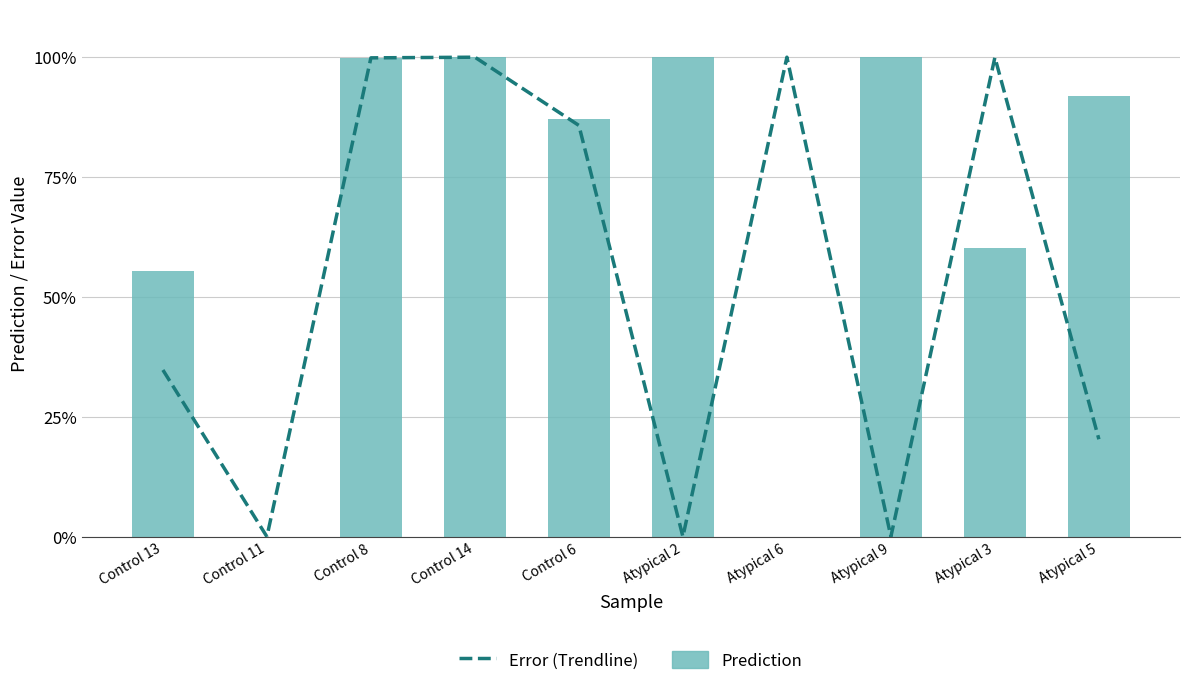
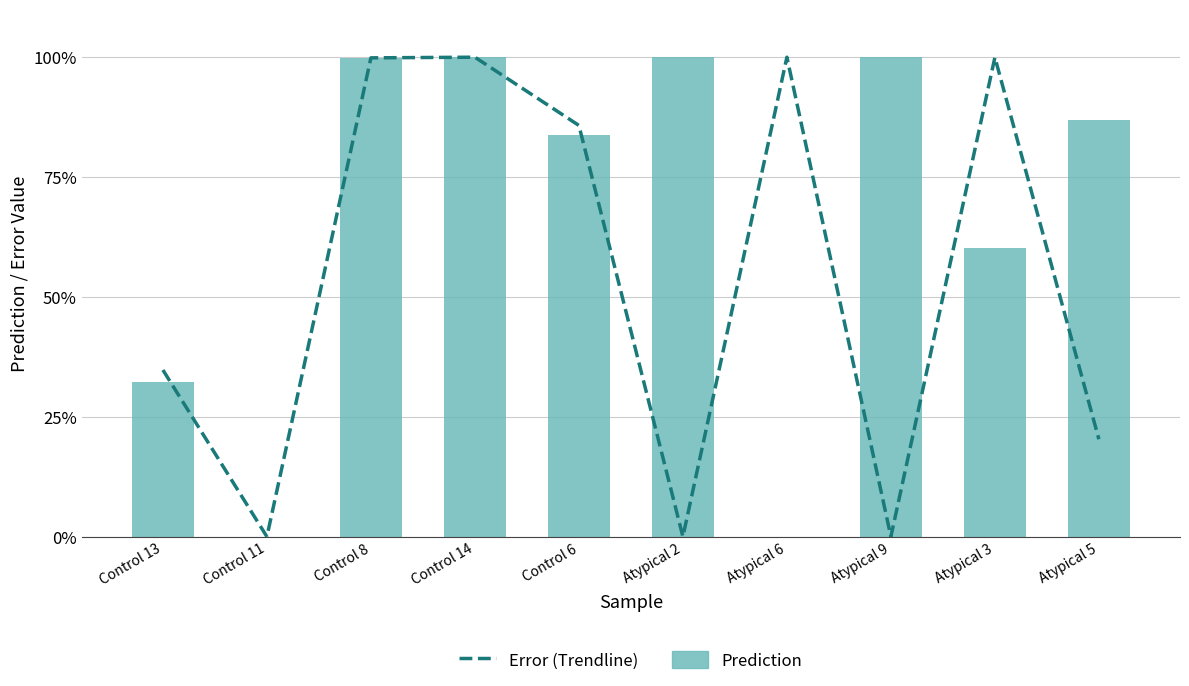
Prediction, Control 13: 55% -> 32%
Prediction, Control 6: 87% -> 84%
Prediction, Atypical 5: 92% -> 87%
